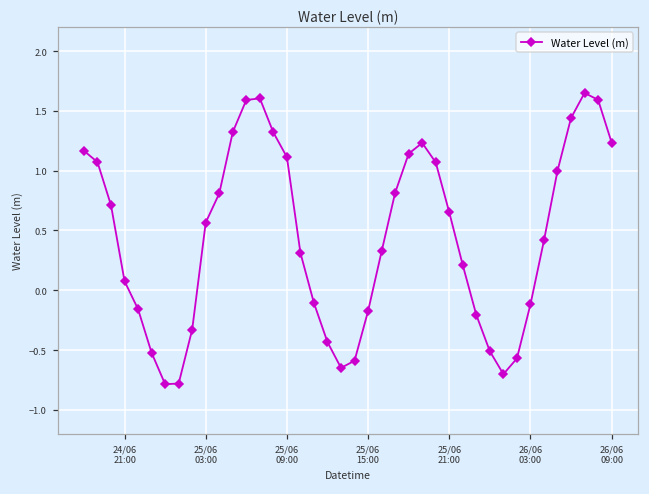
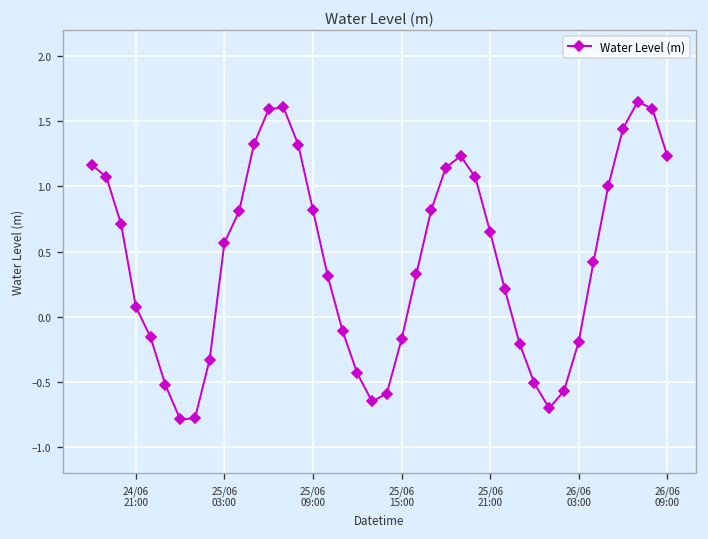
25/06 09:00: 1.11 -> 0.82
26/06 03:00: -0.12 -> -0.19
